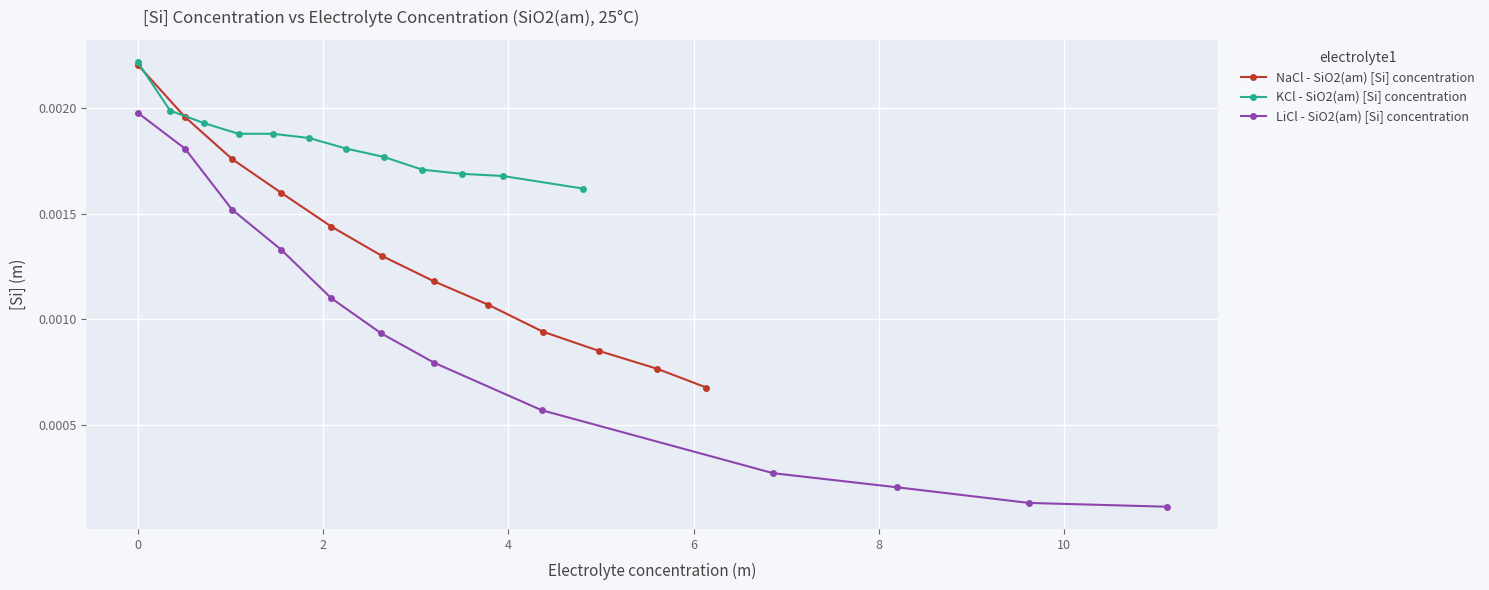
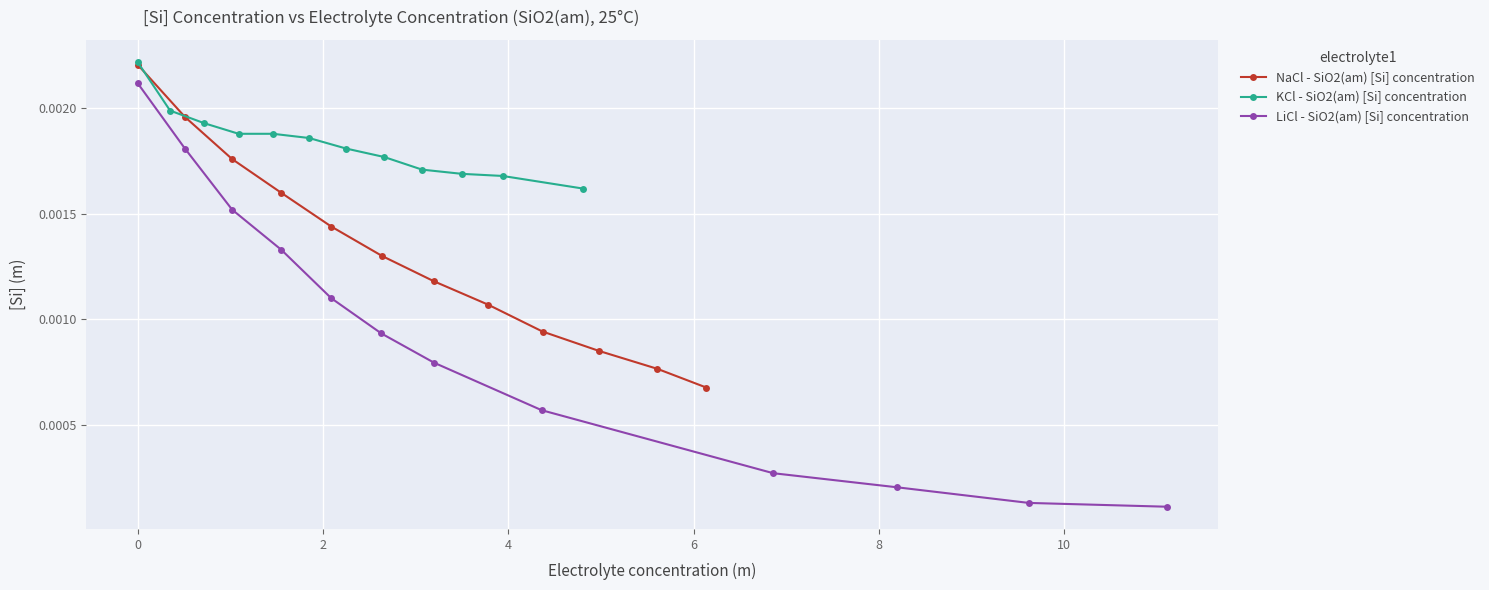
LiCl - SiO2(am) [Si] concentration, 0: 0.00198 -> 0.00212
